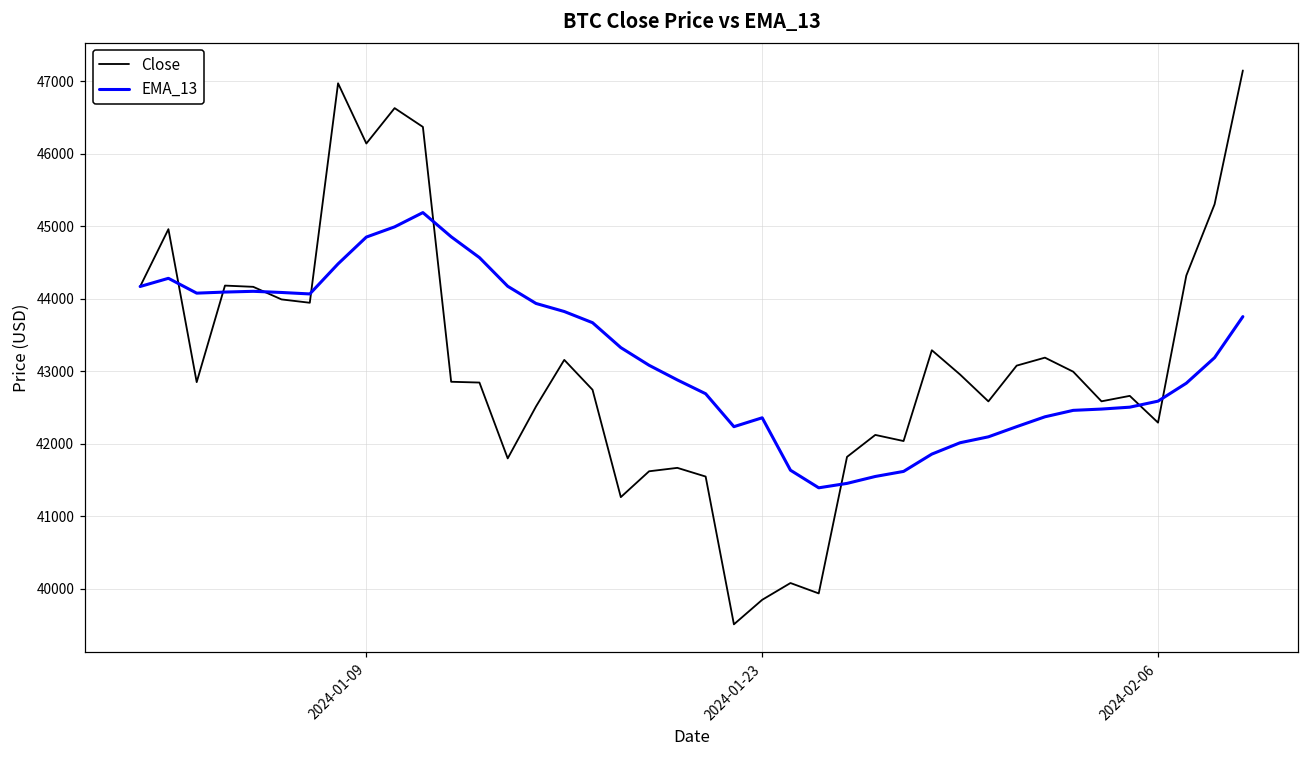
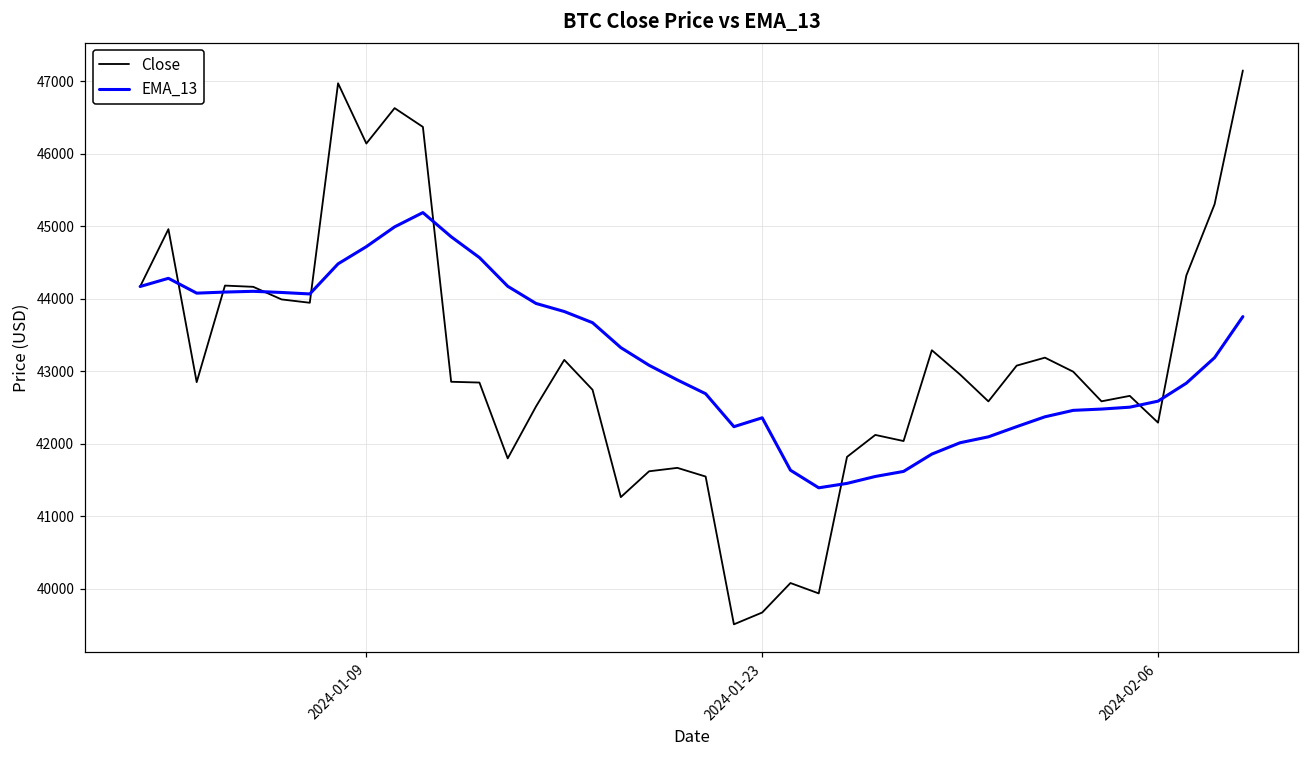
EMA_13, 2024-01-09: 44800 -> 44700
Close, 2024-01-23: 39800 -> 39700
